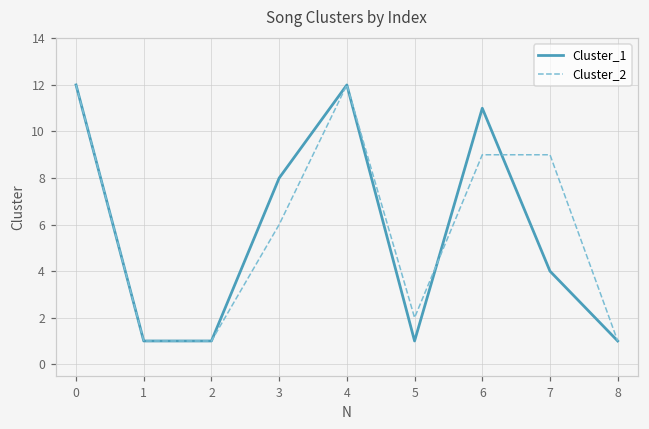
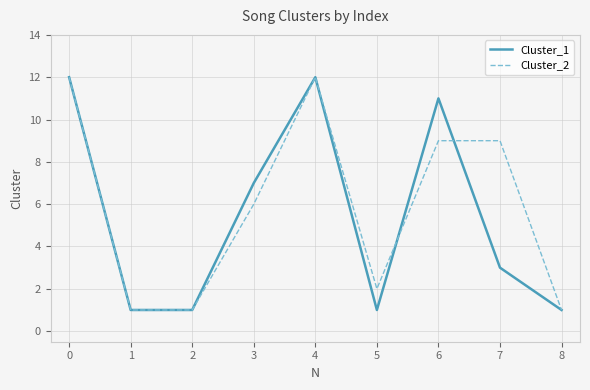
Cluster_1, 3: 8 -> 7
Cluster_1, 7: 4 -> 3
